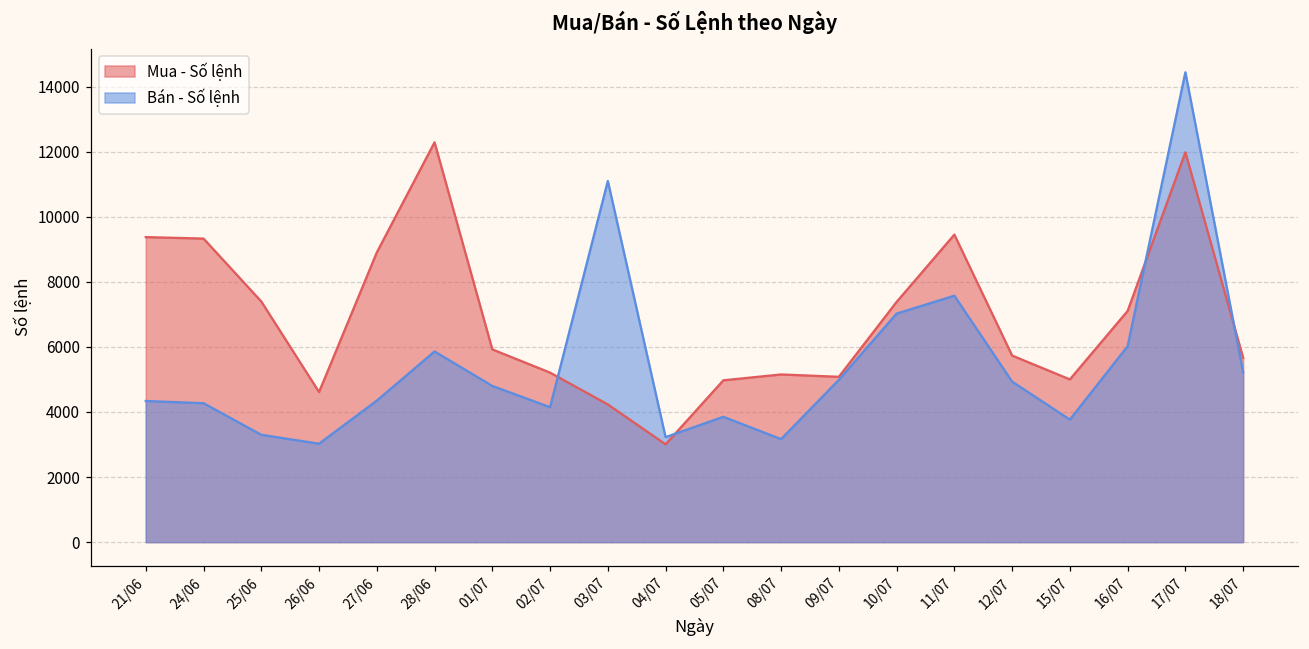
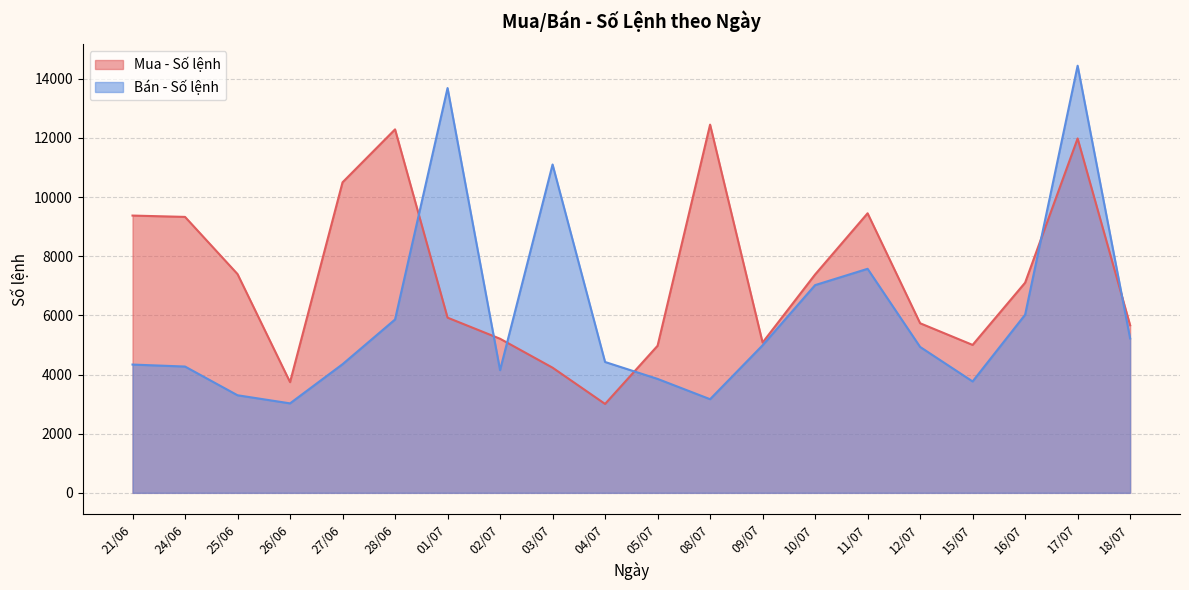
Mua - Số lệnh, 26/06: 4600 -> 3700
Mua - Số lệnh, 27/06: 8900 -> 10500
Bán - Số lệnh, 01/07: 4800 -> 13700
Bán - Số lệnh, 04/07: 3200 -> 4400
Mua - Số lệnh, 08/07: 5200 -> 12400
